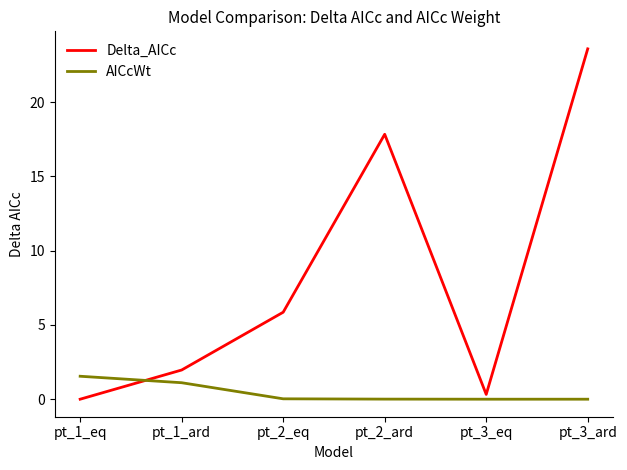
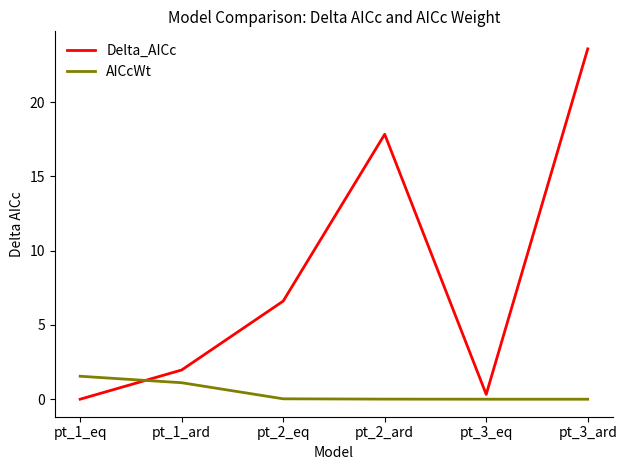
Delta_AICc, pt_2_eq: 5.9 -> 6.6
